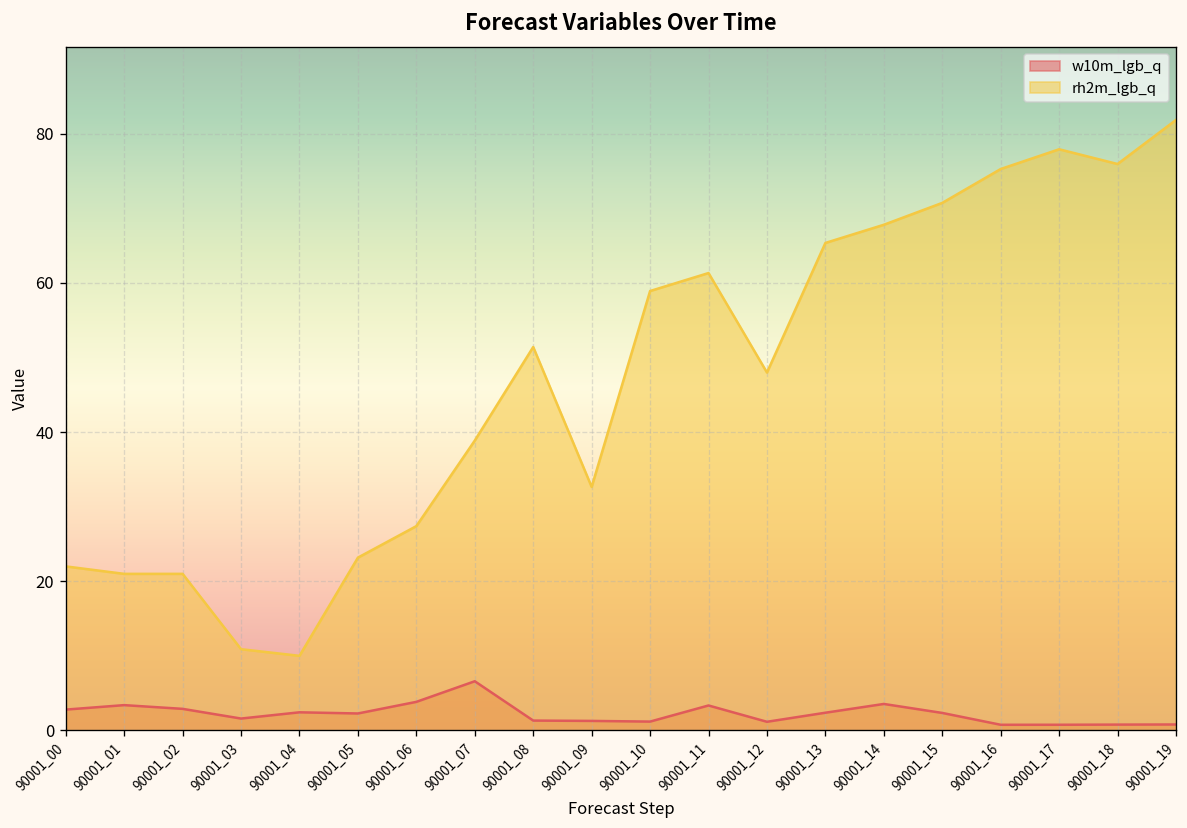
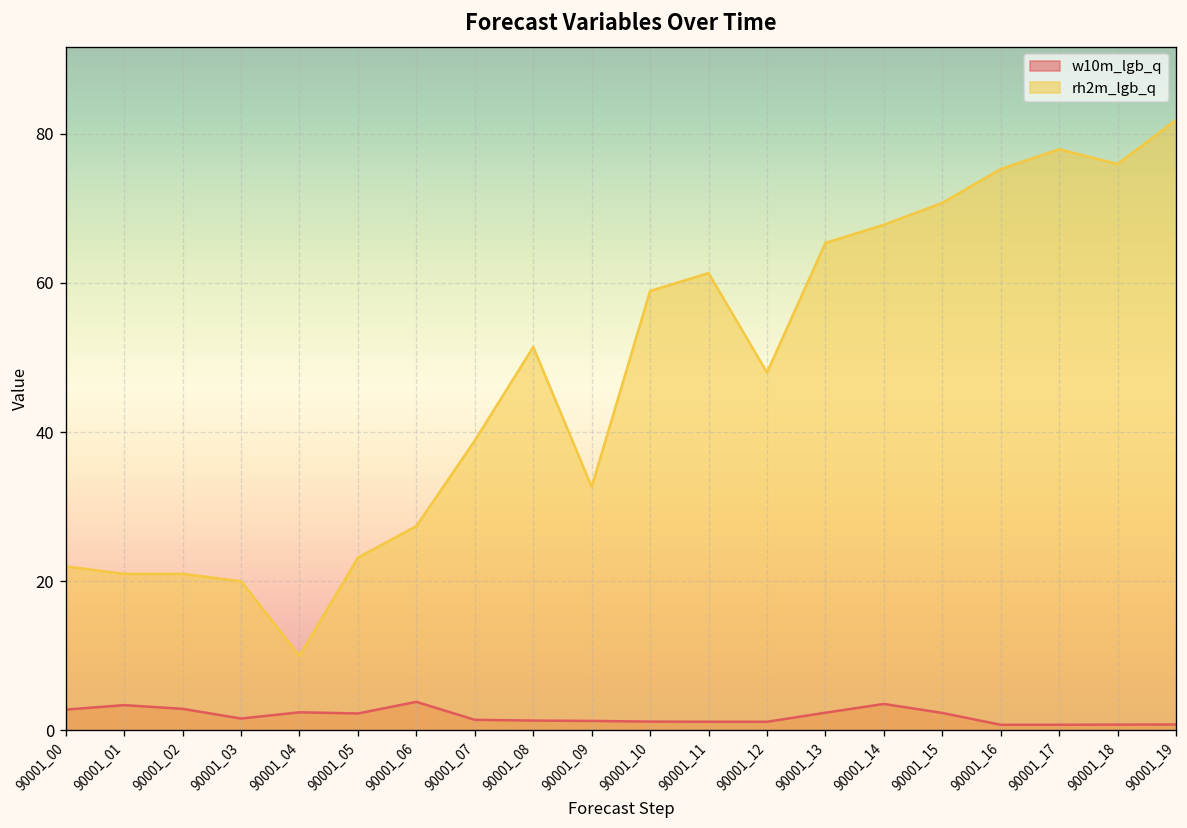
rh2m_lgb_q, 90001_03: 11 -> 20
w10m_lgb_q, 90001_07: 7 -> 1
w10m_lgb_q, 90001_11: 3 -> 1
